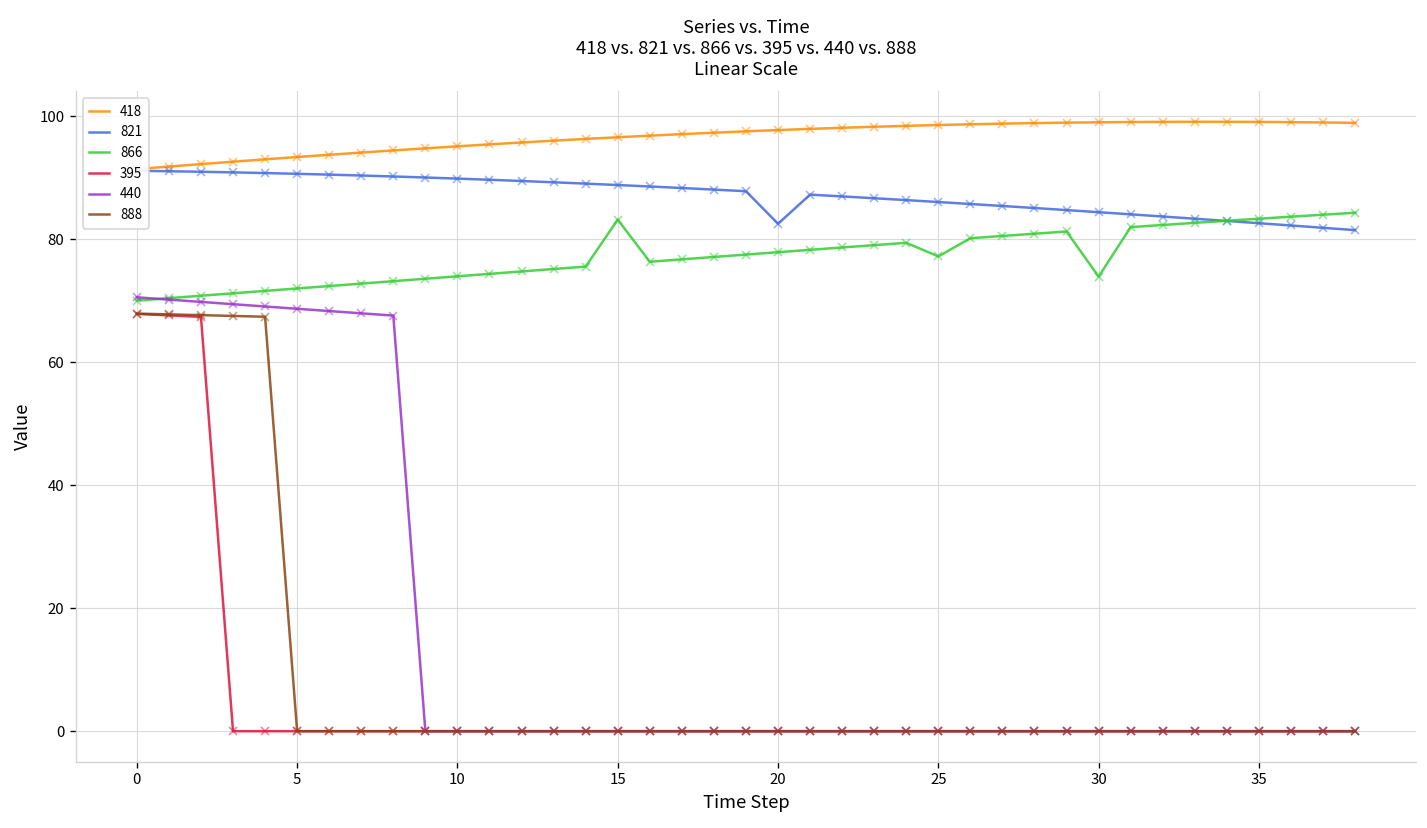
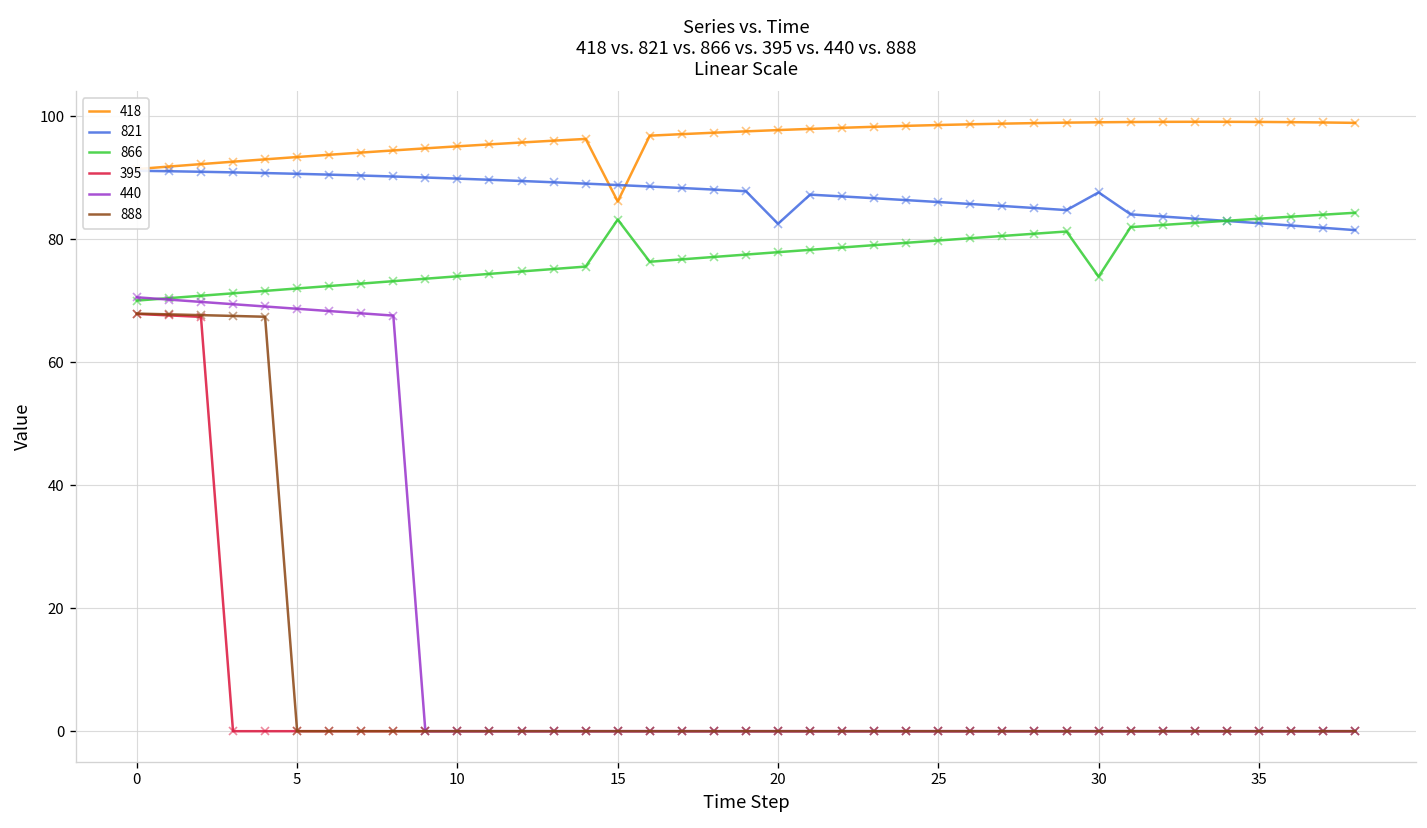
418, 15: 97 -> 86
866, 25: 77 -> 80
821, 30: 84 -> 88
